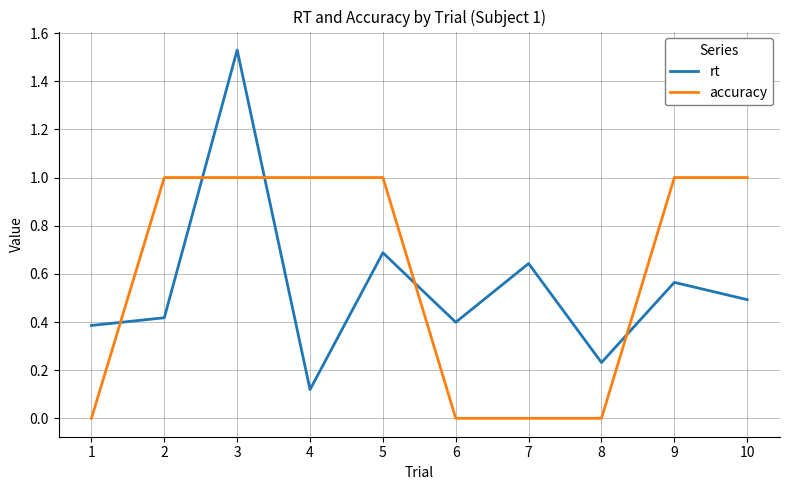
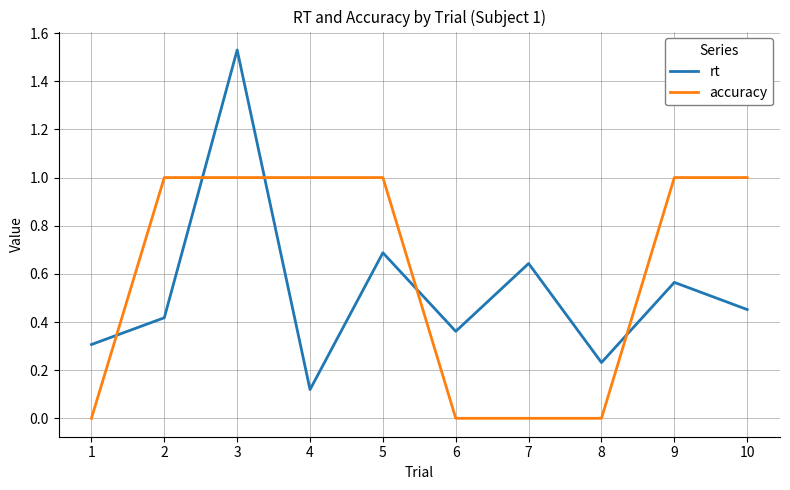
rt, 1: 0.39 -> 0.31
rt, 6: 0.40 -> 0.36
rt, 10: 0.49 -> 0.45
